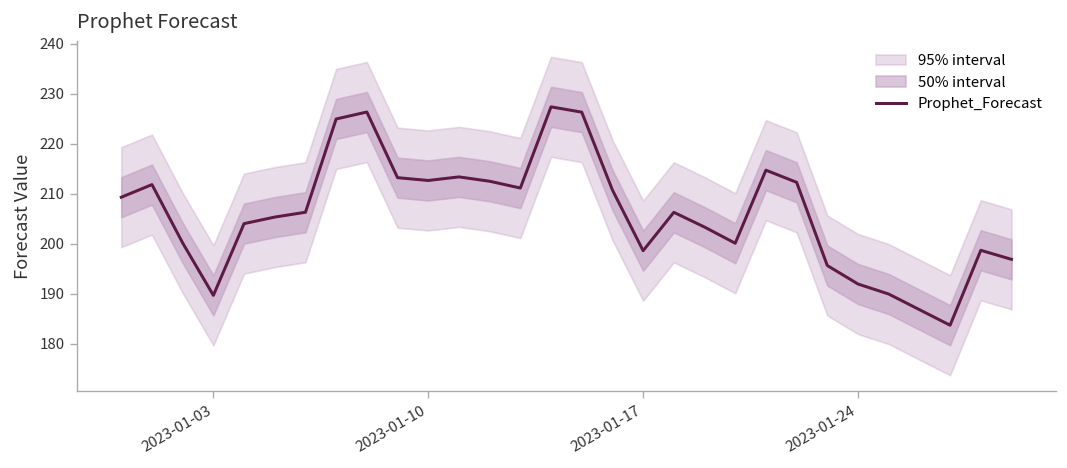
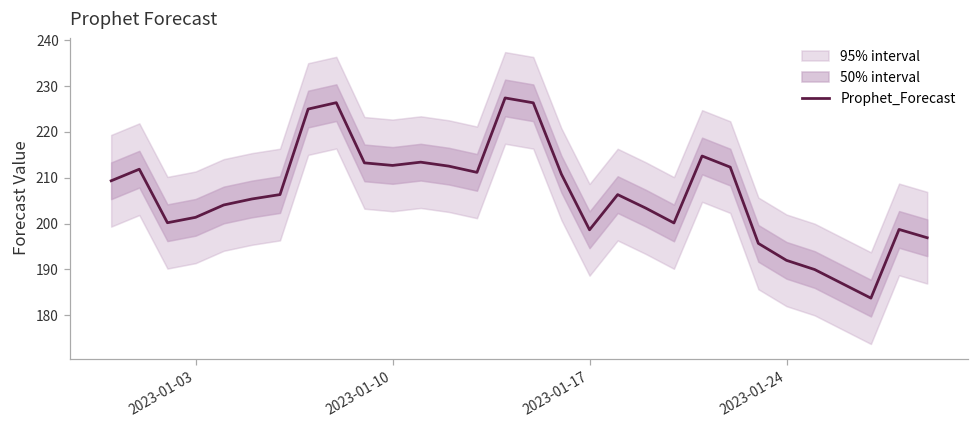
Prophet_Forecast, 2023-01-03: 190 -> 201
